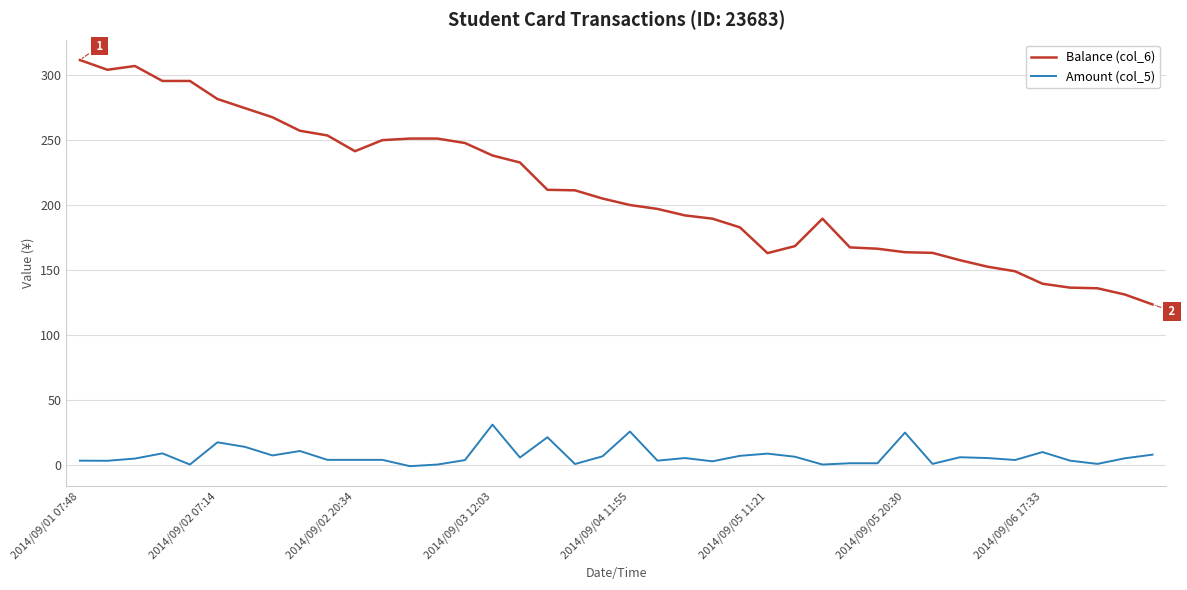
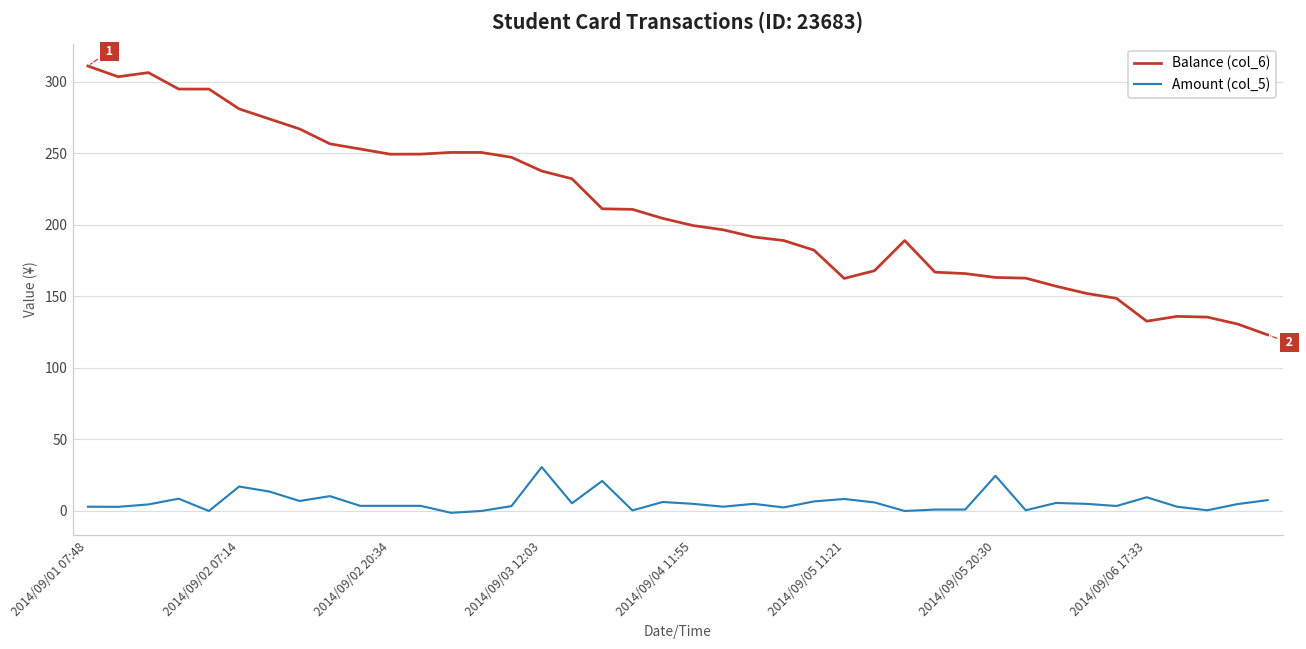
Balance (col_6), 2014/09/02 20:34: 241 -> 249
Amount (col_5), 2014/09/04 11:55: 25 -> 5
Balance (col_6), 2014/09/06 17:33: 139 -> 133
